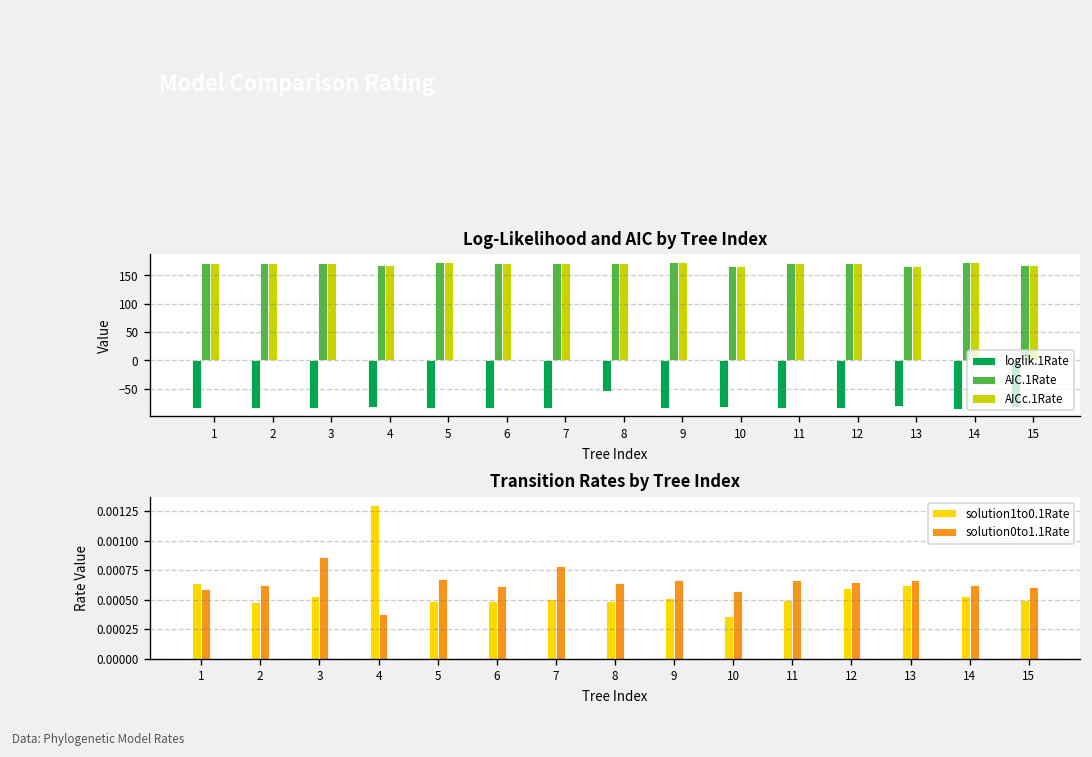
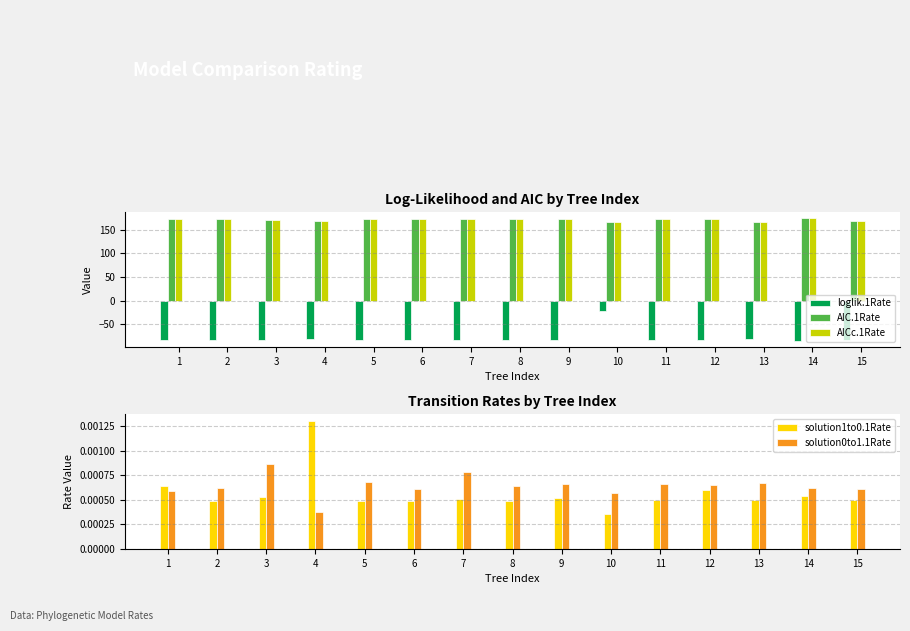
Log-Likelihood and AIC by Tree Index, loglik.1Rate, 8: -50 -> -80
Log-Likelihood and AIC by Tree Index, loglik.1Rate, 10: -80 -> -20
Transition Rates by Tree Index, solution1to0.1Rate, 13: 0.0006 -> 0.0005
